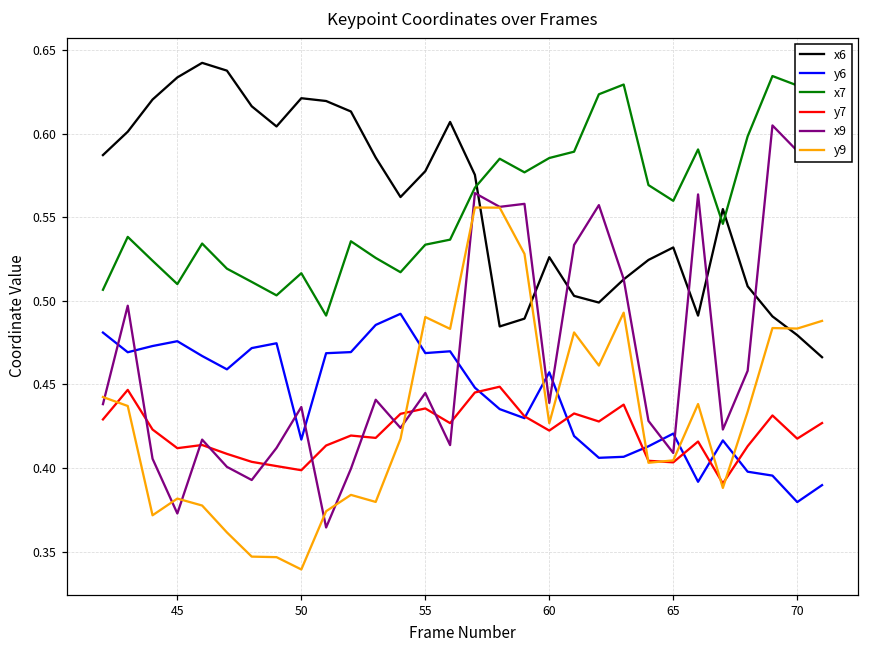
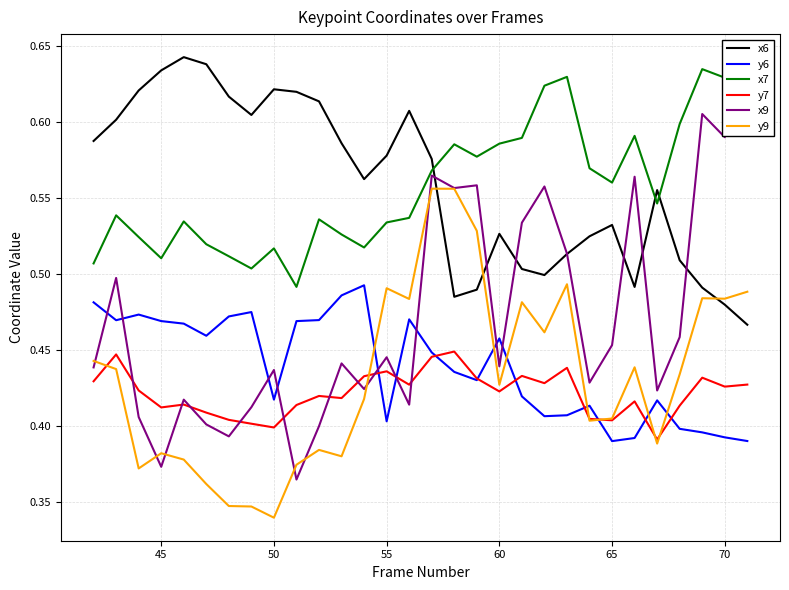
y6, 45: 0.476 -> 0.469
y6, 55: 0.469 -> 0.403
y6, 65: 0.421 -> 0.390
x9, 65: 0.409 -> 0.453
y6, 70: 0.380 -> 0.392
y7, 70: 0.418 -> 0.426
